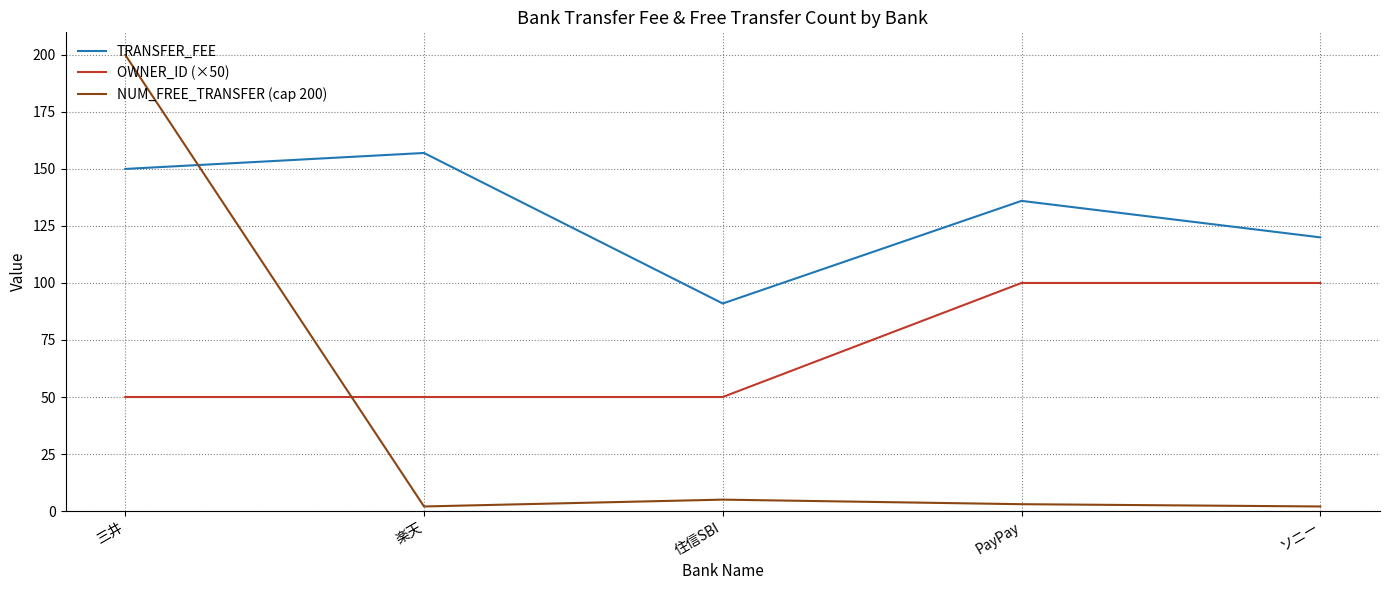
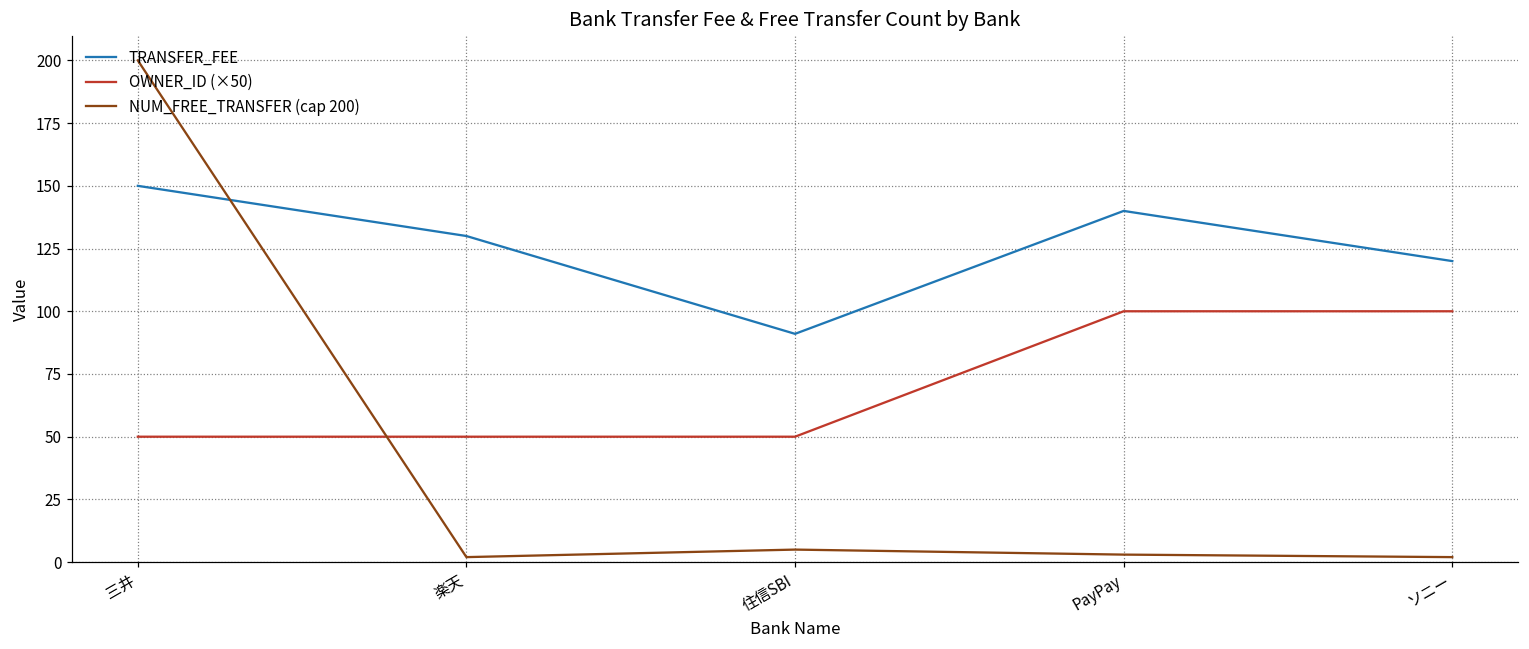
TRANSFER_FEE, 楽天: 157 -> 130
TRANSFER_FEE, PayPay: 136 -> 140
